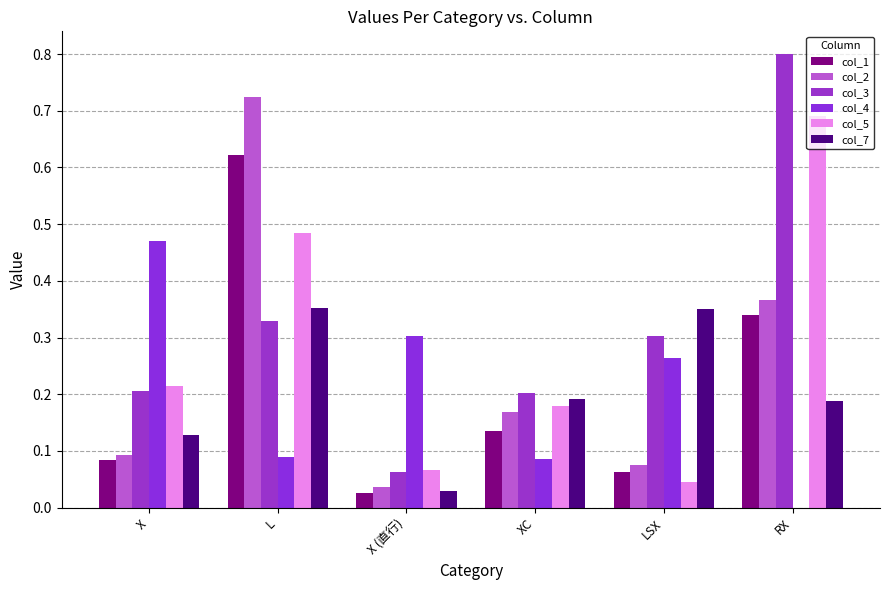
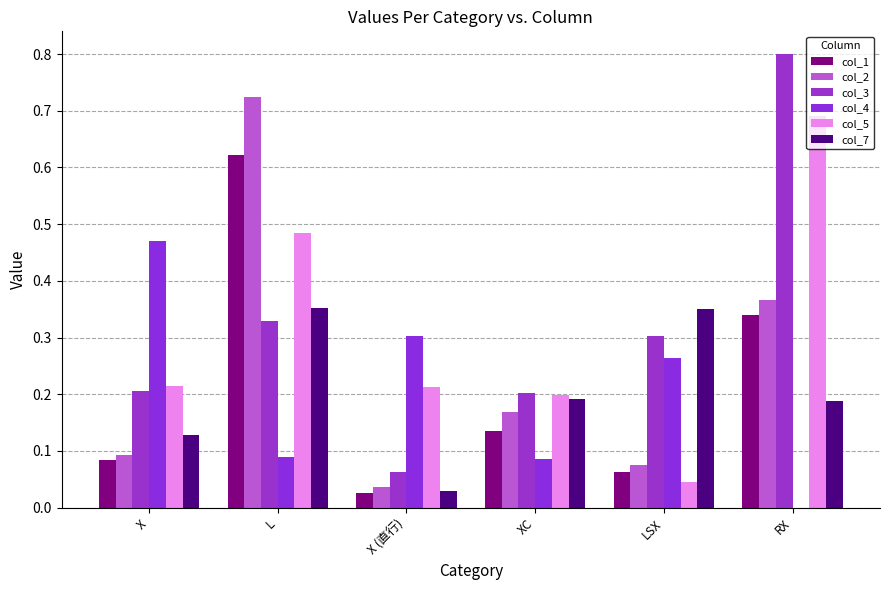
col_5, X (直行): 0.07 -> 0.21
col_5, XC: 0.18 -> 0.20
